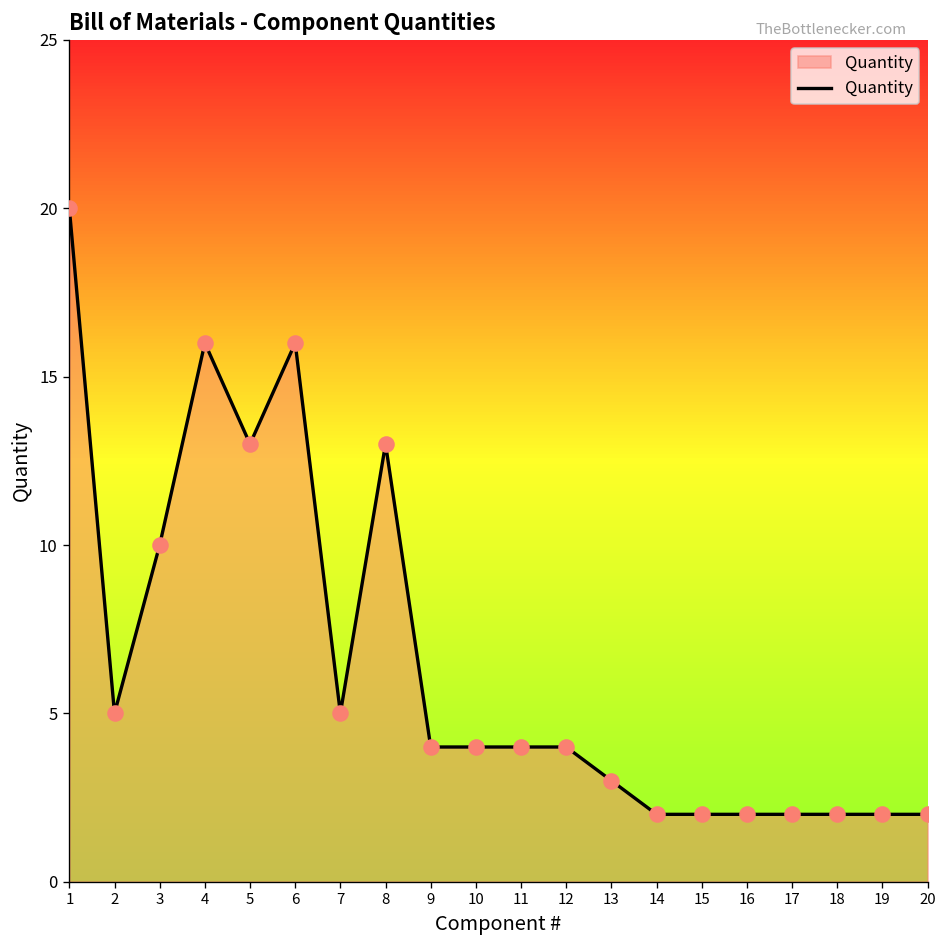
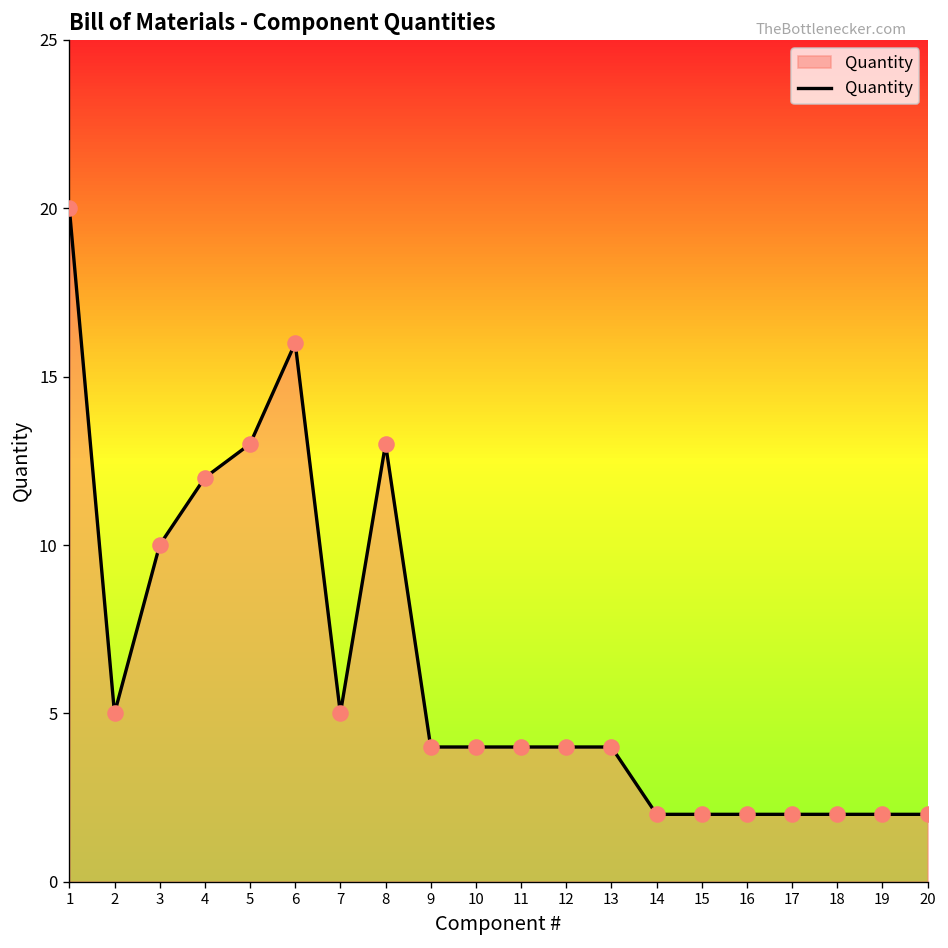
4: 16 -> 12
13: 3 -> 4
